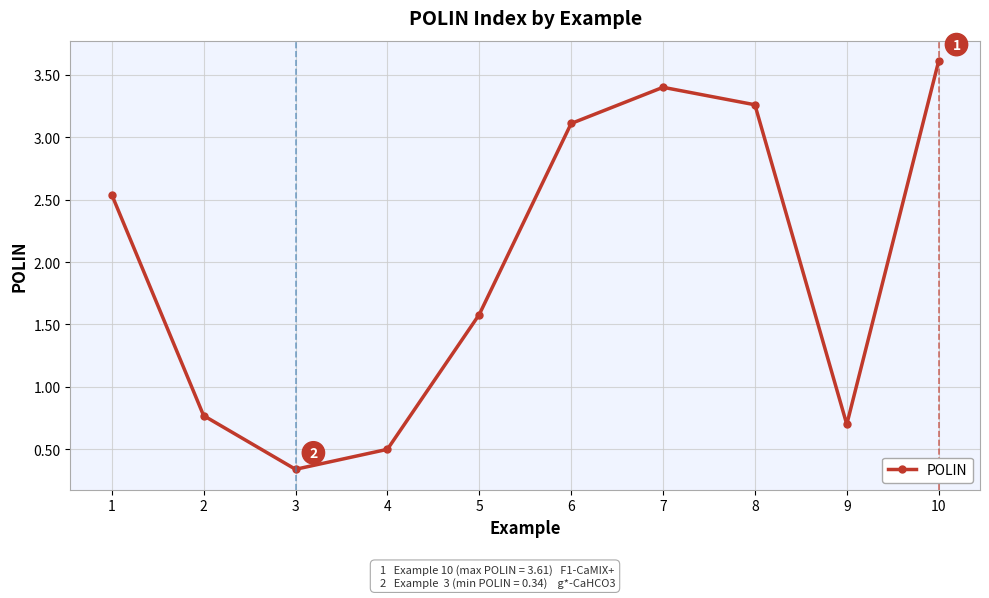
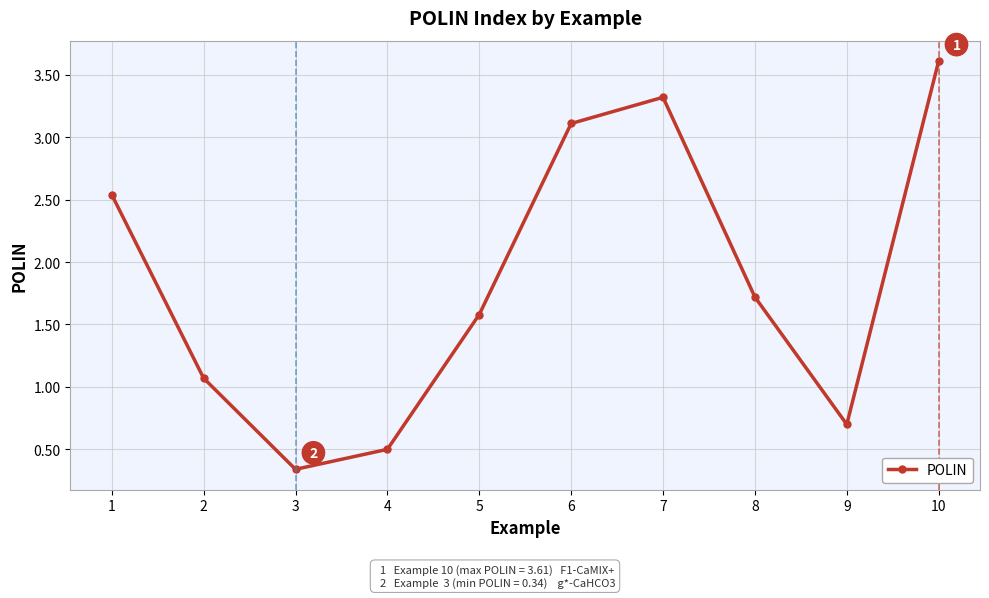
2: 0.77 -> 1.07
7: 3.40 -> 3.32
8: 3.26 -> 1.72
